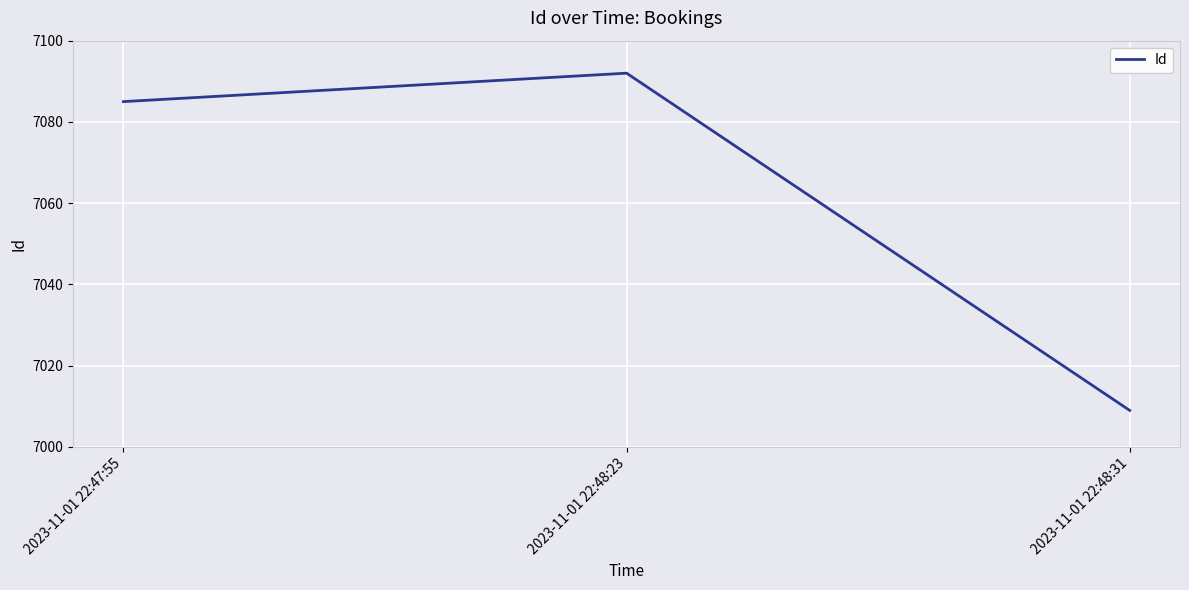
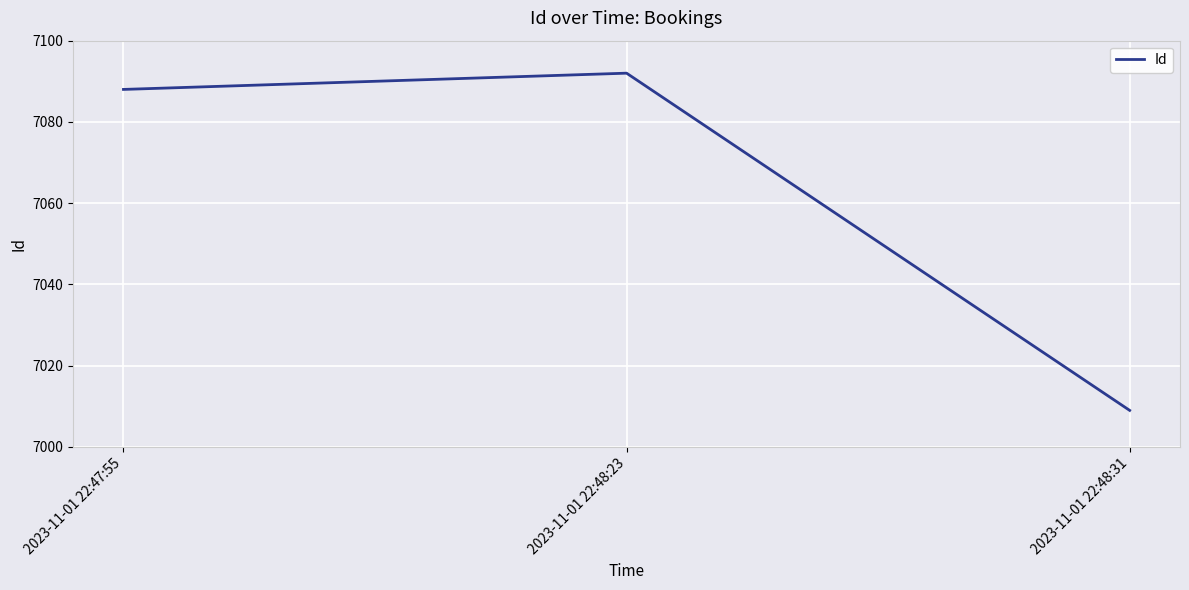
2023-11-01 22:47:55: 7085 -> 7088
